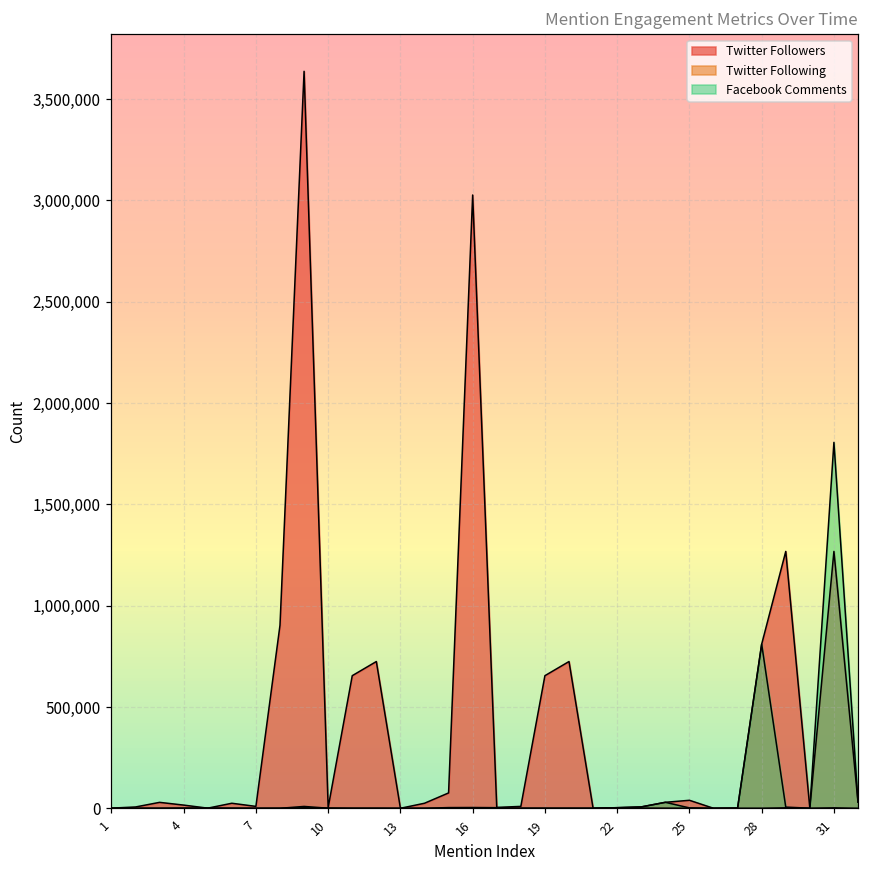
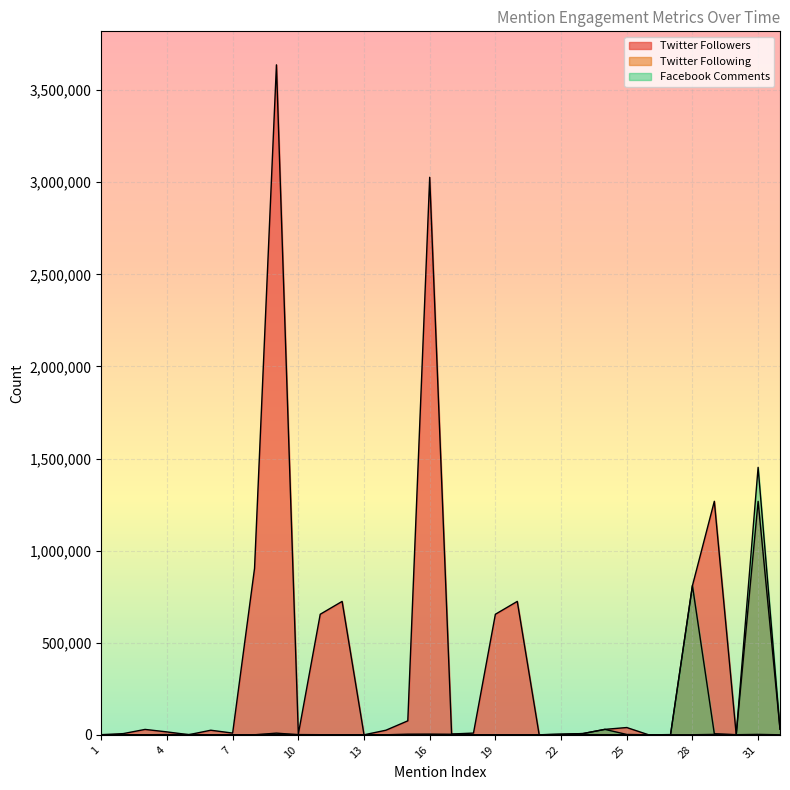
Facebook Comments, 31: 1,810,000 -> 1,450,000
